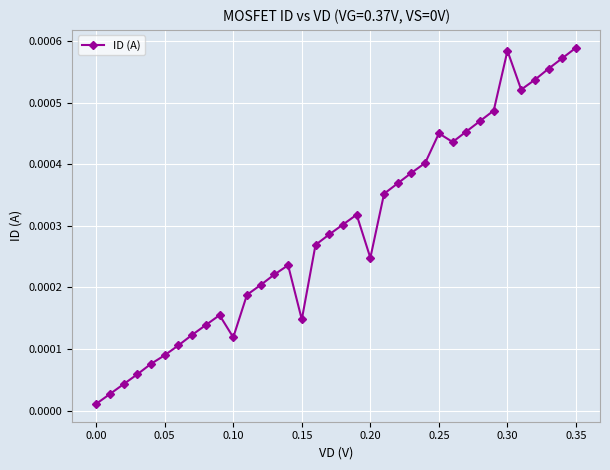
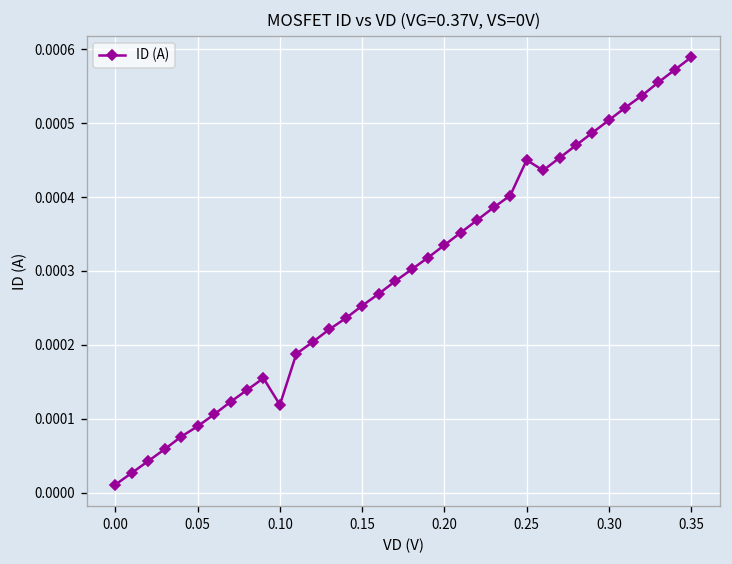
0.15: 0.00015 -> 0.00025
0.20: 0.00025 -> 0.00034
0.30: 0.00058 -> 0.00050
